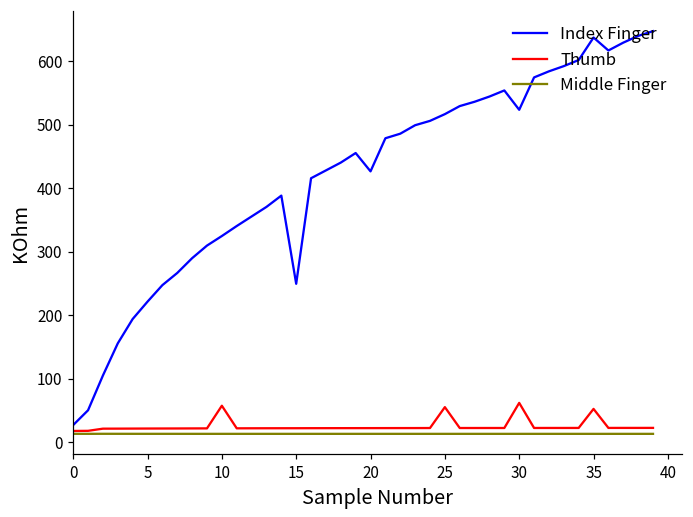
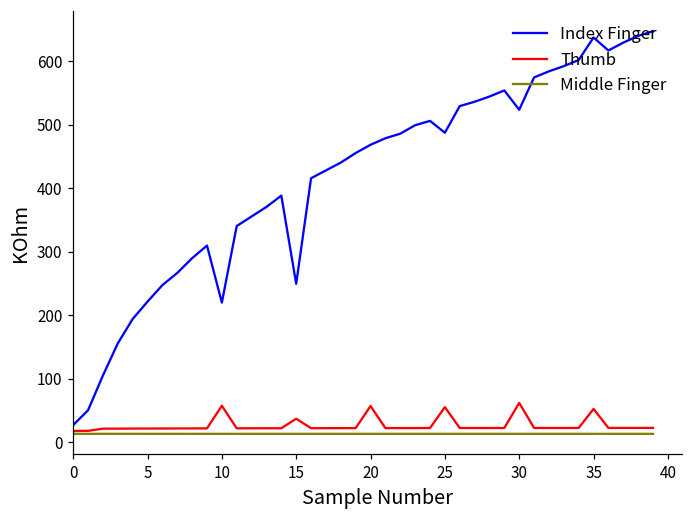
Index Finger, 10: 320 -> 220
Thumb, 15: 20 -> 40
Index Finger, 20: 430 -> 470
Thumb, 20: 20 -> 60
Index Finger, 25: 520 -> 490
